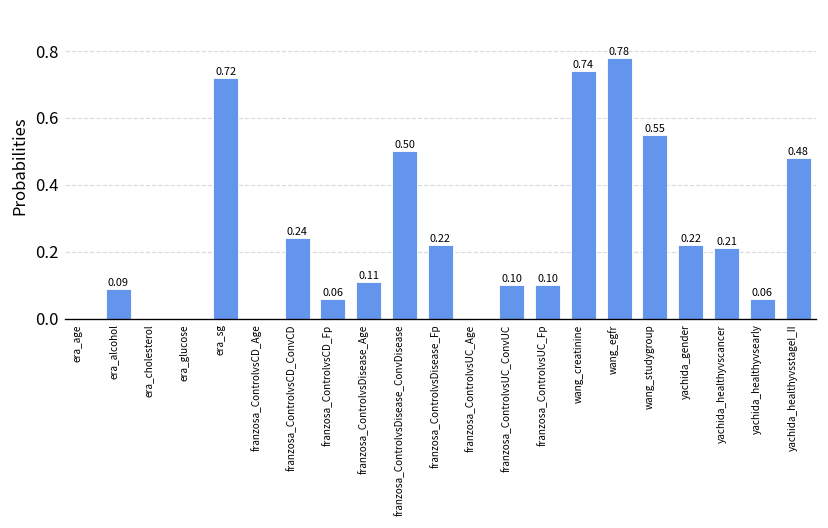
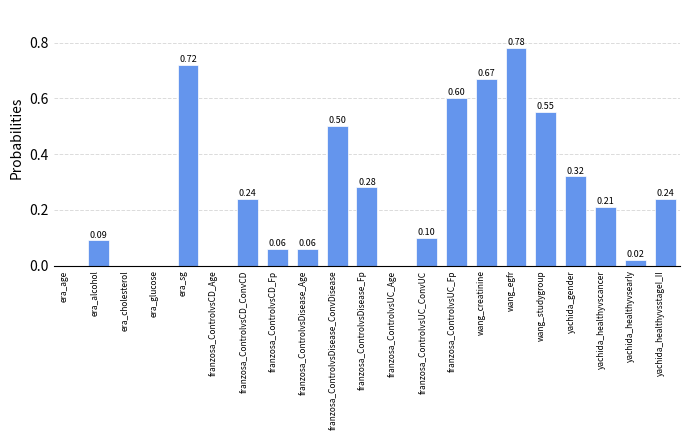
franzosa_ControlvsDisease_Age: 0.11 -> 0.06
franzosa_ControlvsDisease_Fp: 0.22 -> 0.28
franzosa_ControlvsUC_Fp: 0.10 -> 0.60
wang_creatinine: 0.74 -> 0.67
yachida_gender: 0.22 -> 0.32
yachida_healthyvsearly: 0.06 -> 0.02
yachida_healthyvsstageI_II: 0.48 -> 0.24
